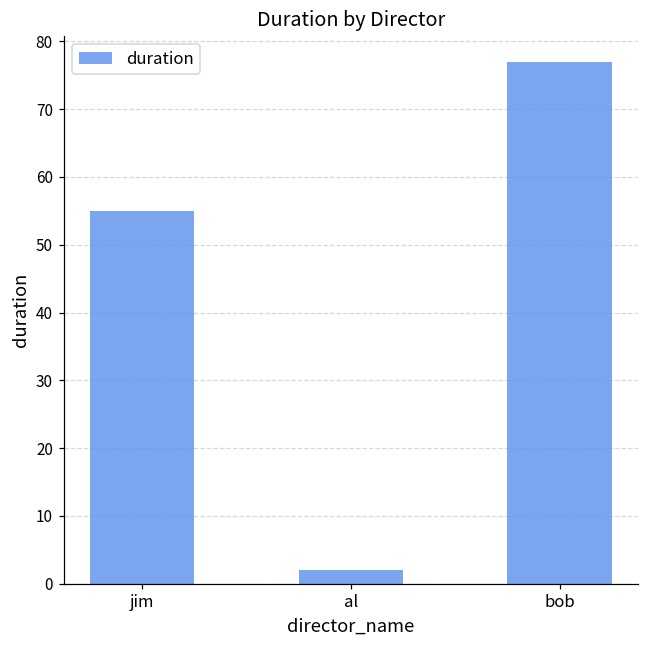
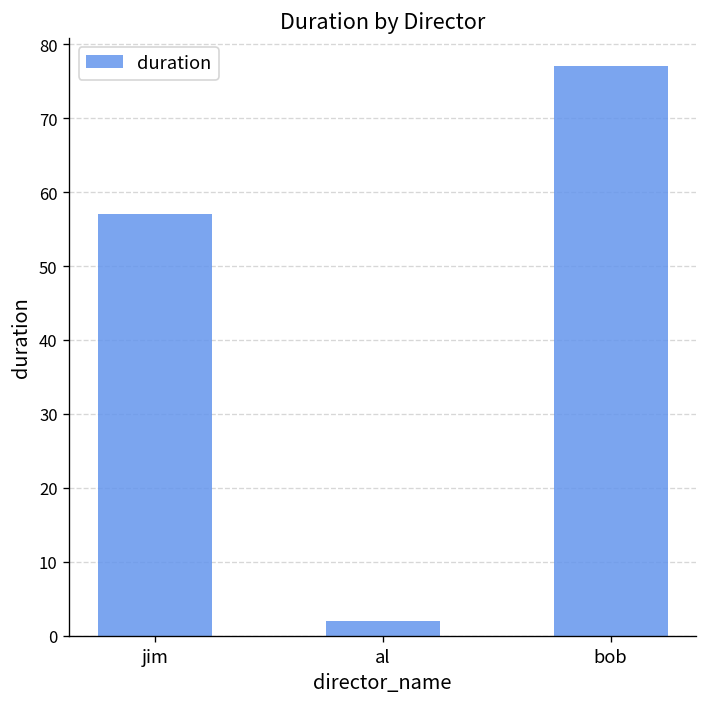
jim: 55 -> 57
